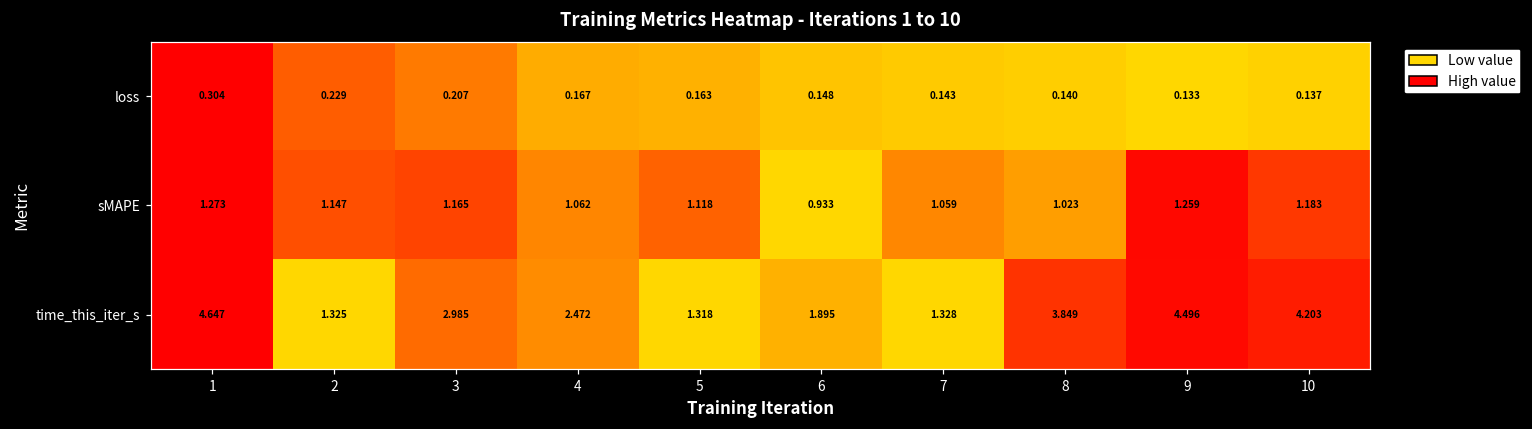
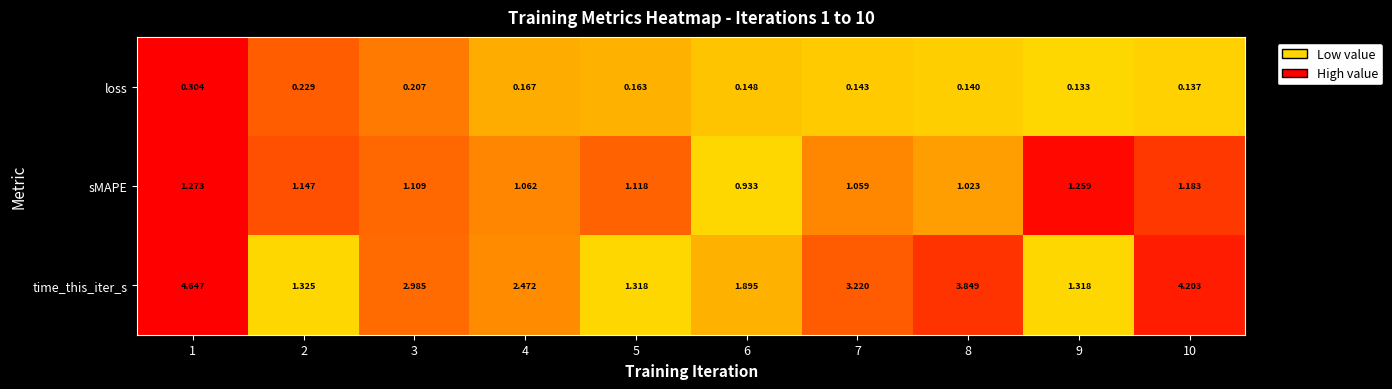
sMAPE, 3: 1.165 -> 1.109
time_this_iter_s, 7: 1.328 -> 3.220
time_this_iter_s, 9: 4.496 -> 1.318
